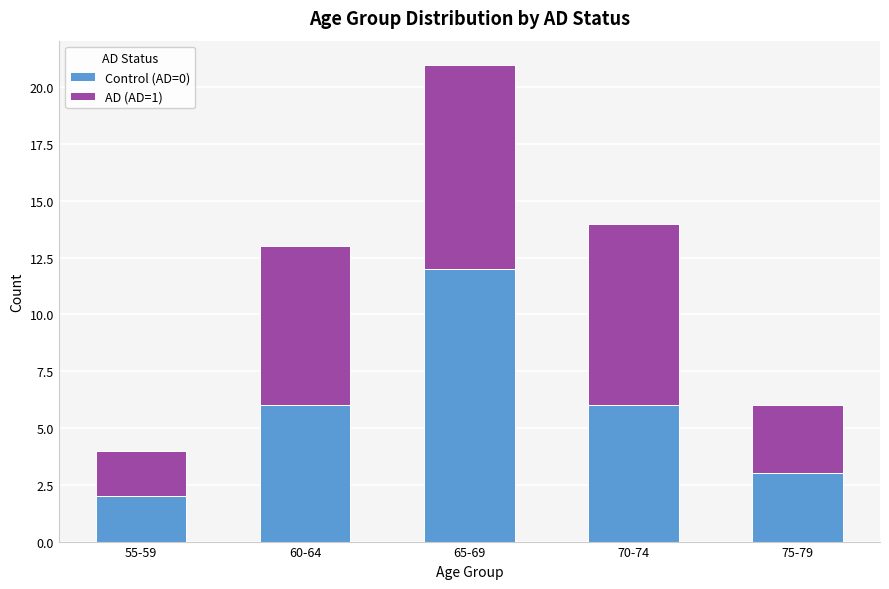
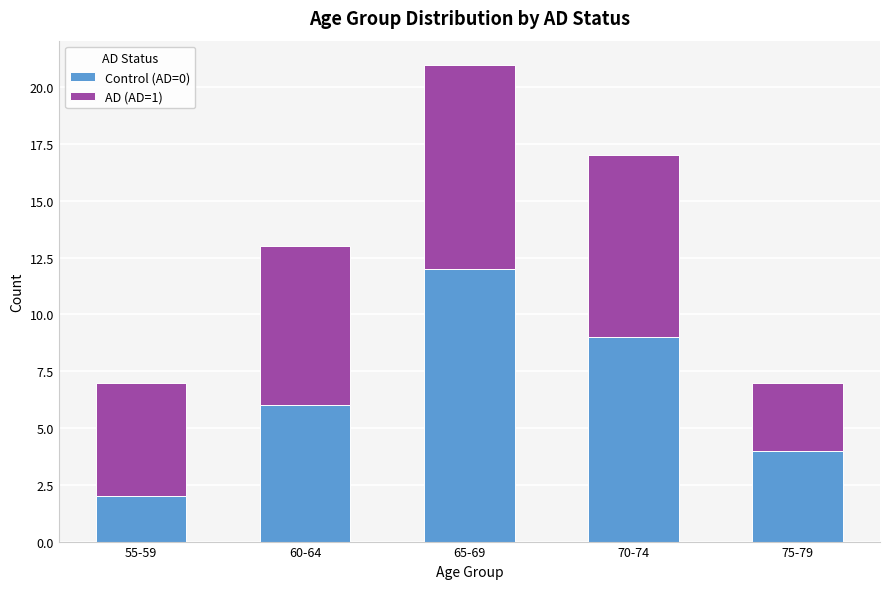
AD (AD=1), 55-59: 2 -> 5
Control (AD=0), 70-74: 6 -> 9
Control (AD=0), 75-79: 3 -> 4
